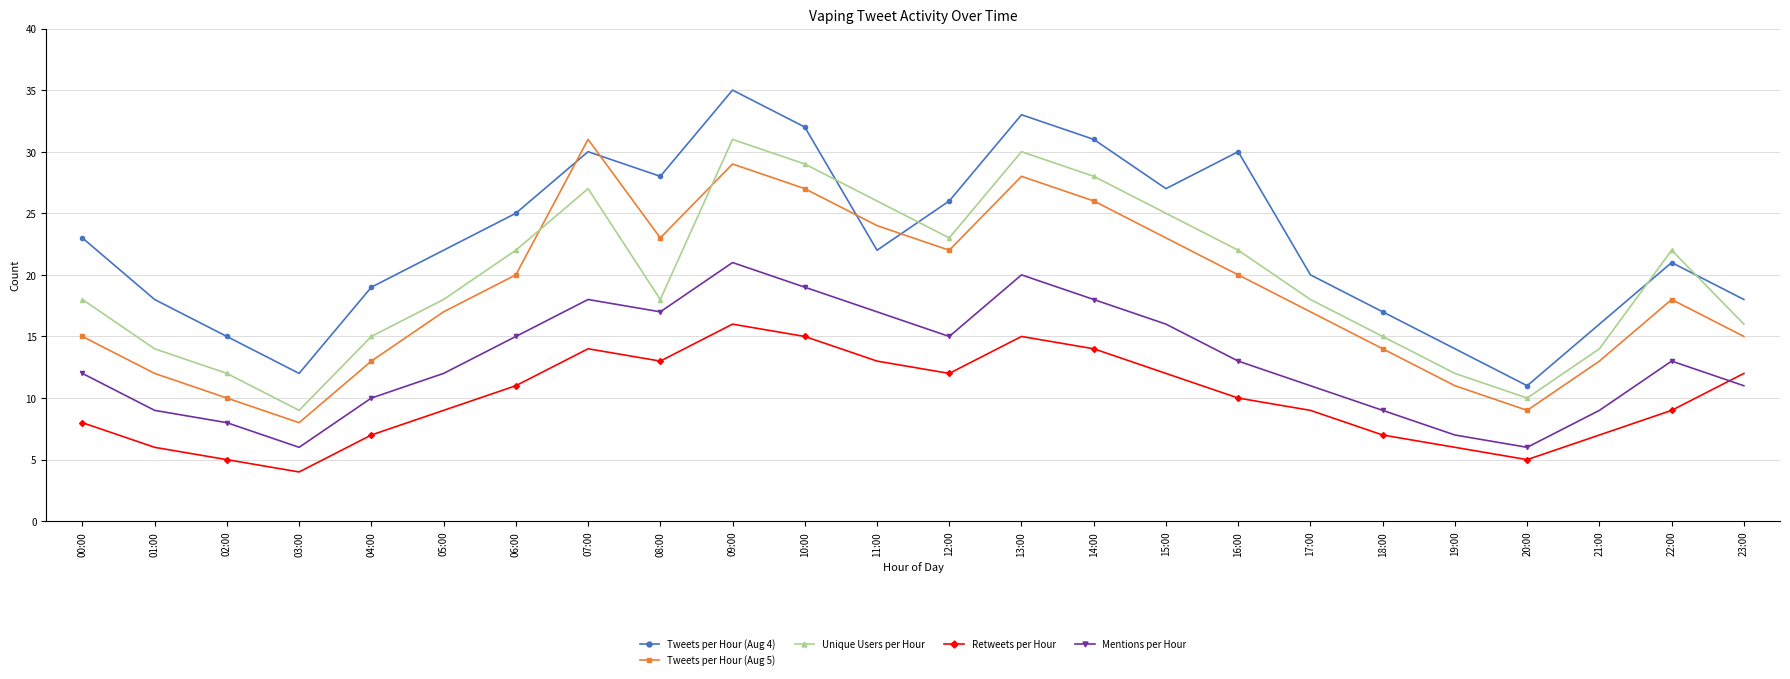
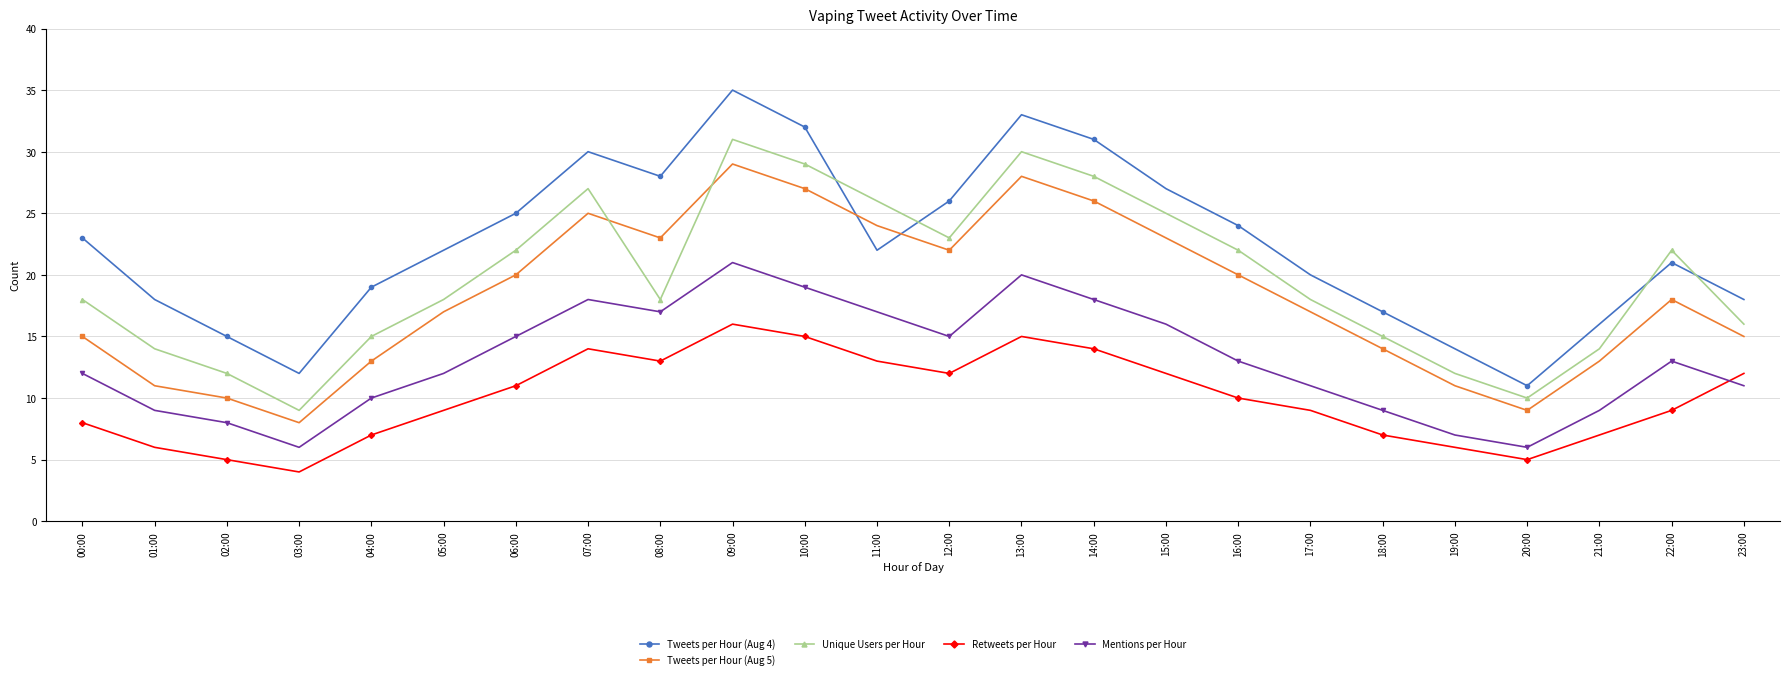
Tweets per Hour (Aug 5), 01:00: 12 -> 11
Tweets per Hour (Aug 5), 07:00: 31 -> 25
Tweets per Hour (Aug 4), 16:00: 30 -> 24
